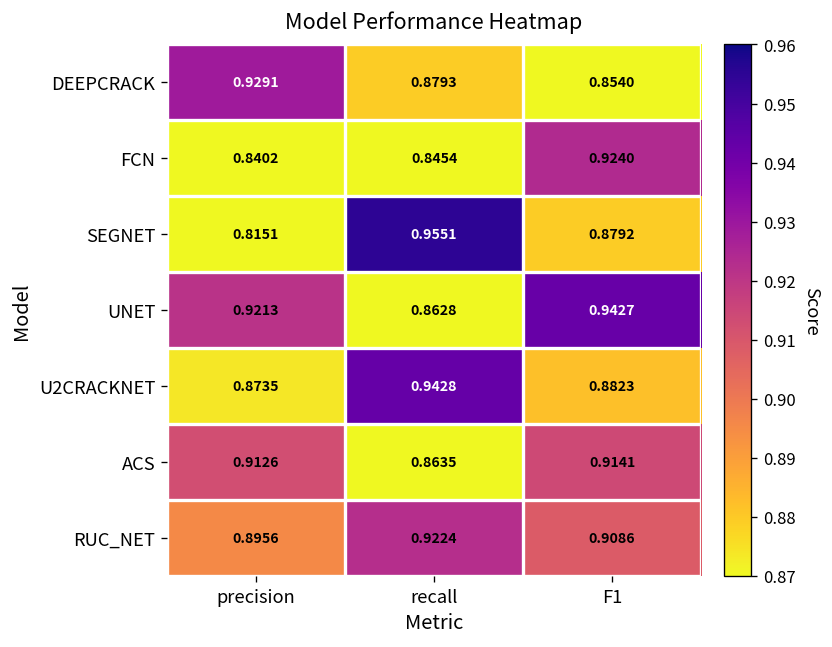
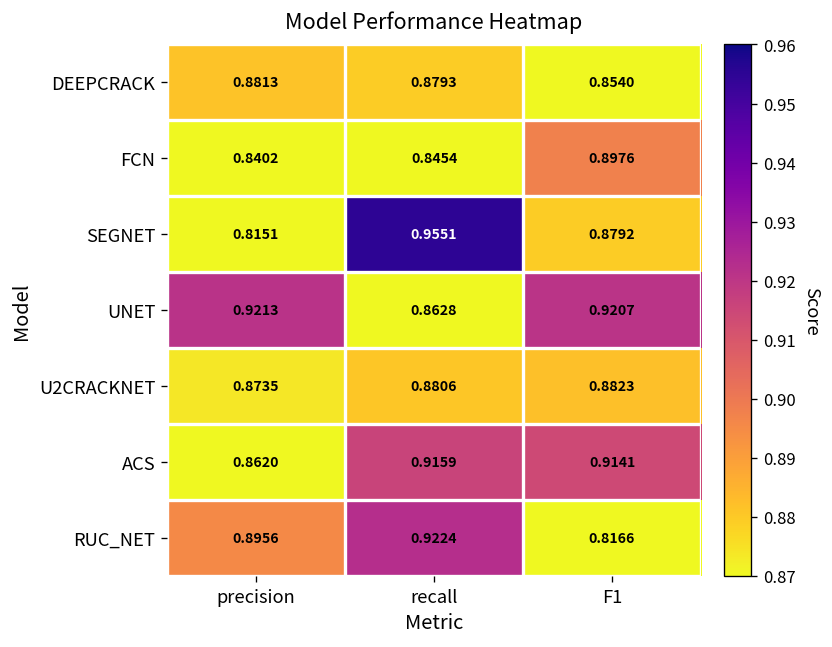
DEEPCRACK, precision: 0.9291 -> 0.8813
FCN, F1: 0.9240 -> 0.8976
UNET, F1: 0.9427 -> 0.9207
U2CRACKNET, recall: 0.9428 -> 0.8806
ACS, precision: 0.9126 -> 0.8620
ACS, recall: 0.8635 -> 0.9159
RUC_NET, F1: 0.9086 -> 0.8166
